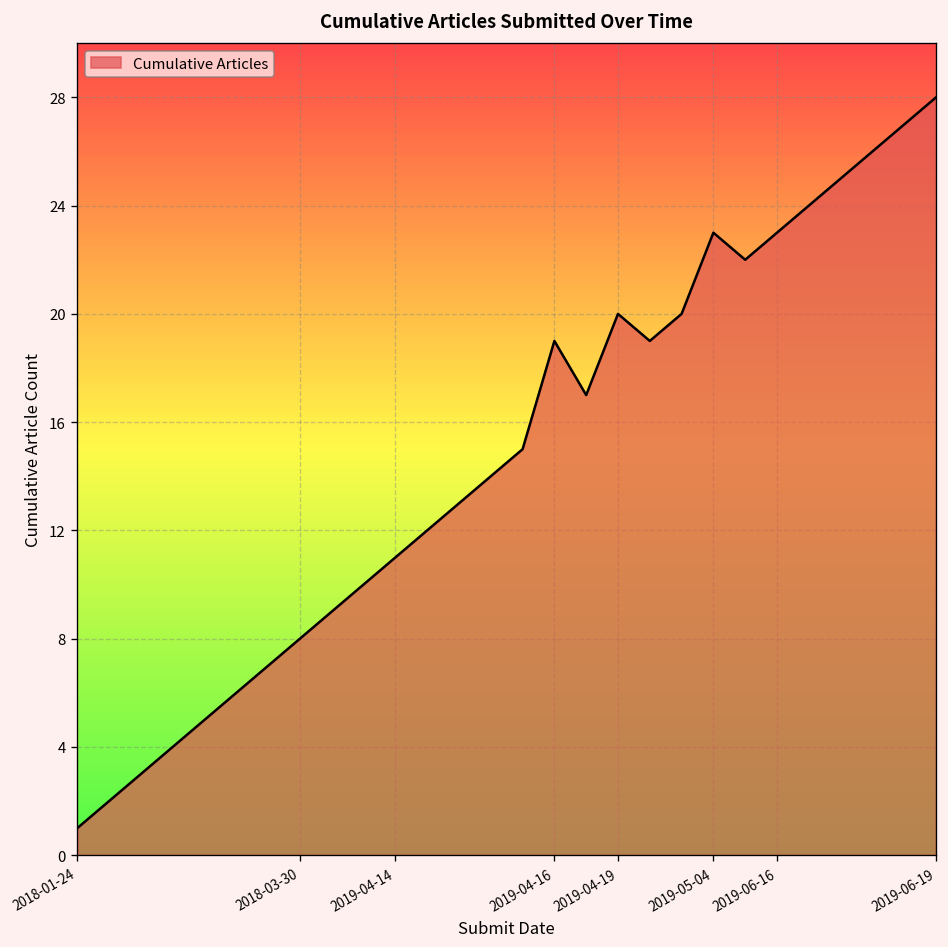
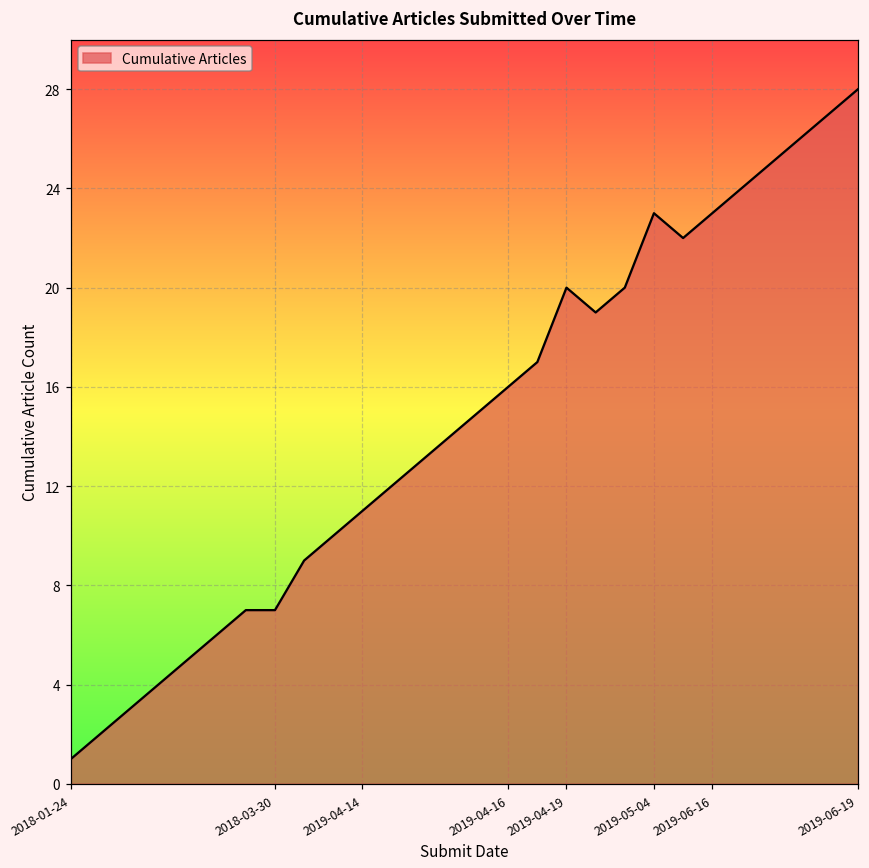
2018-03-30: 8 -> 7
2019-04-16: 19 -> 16
